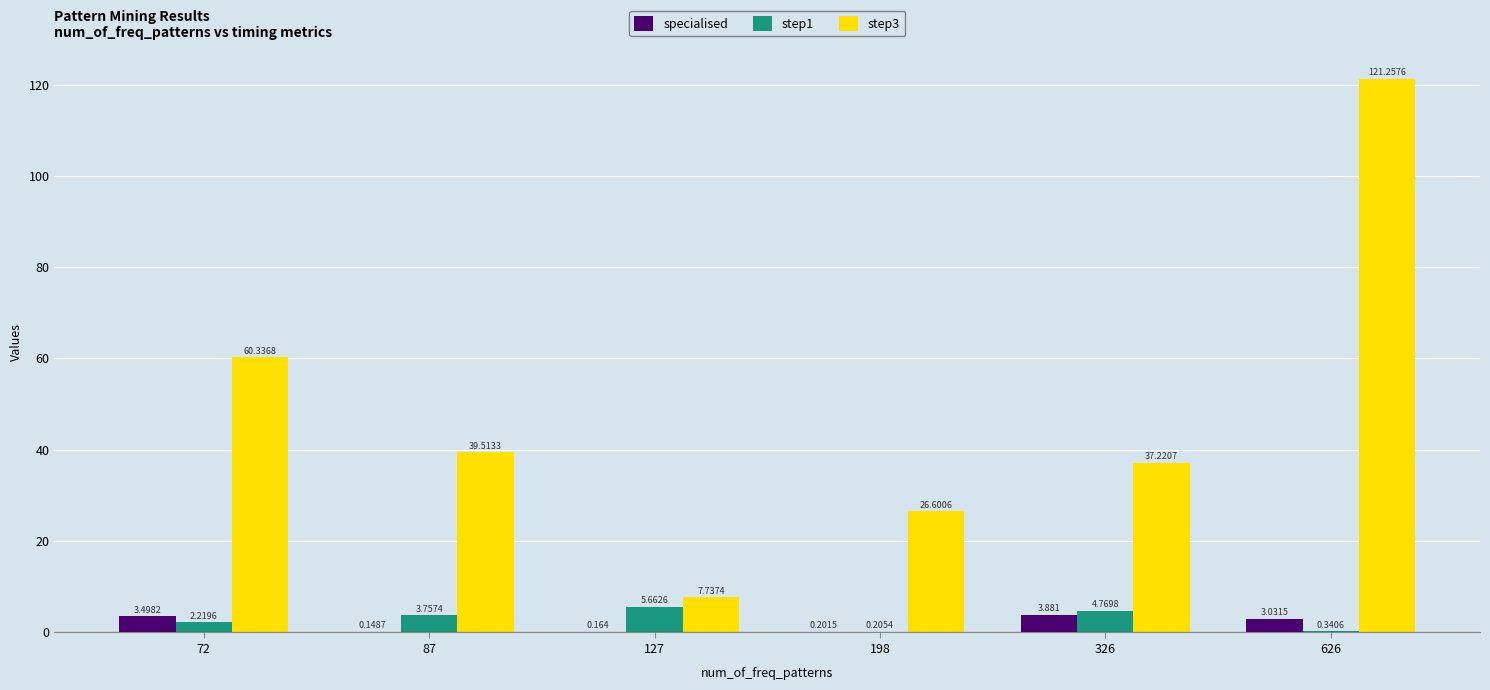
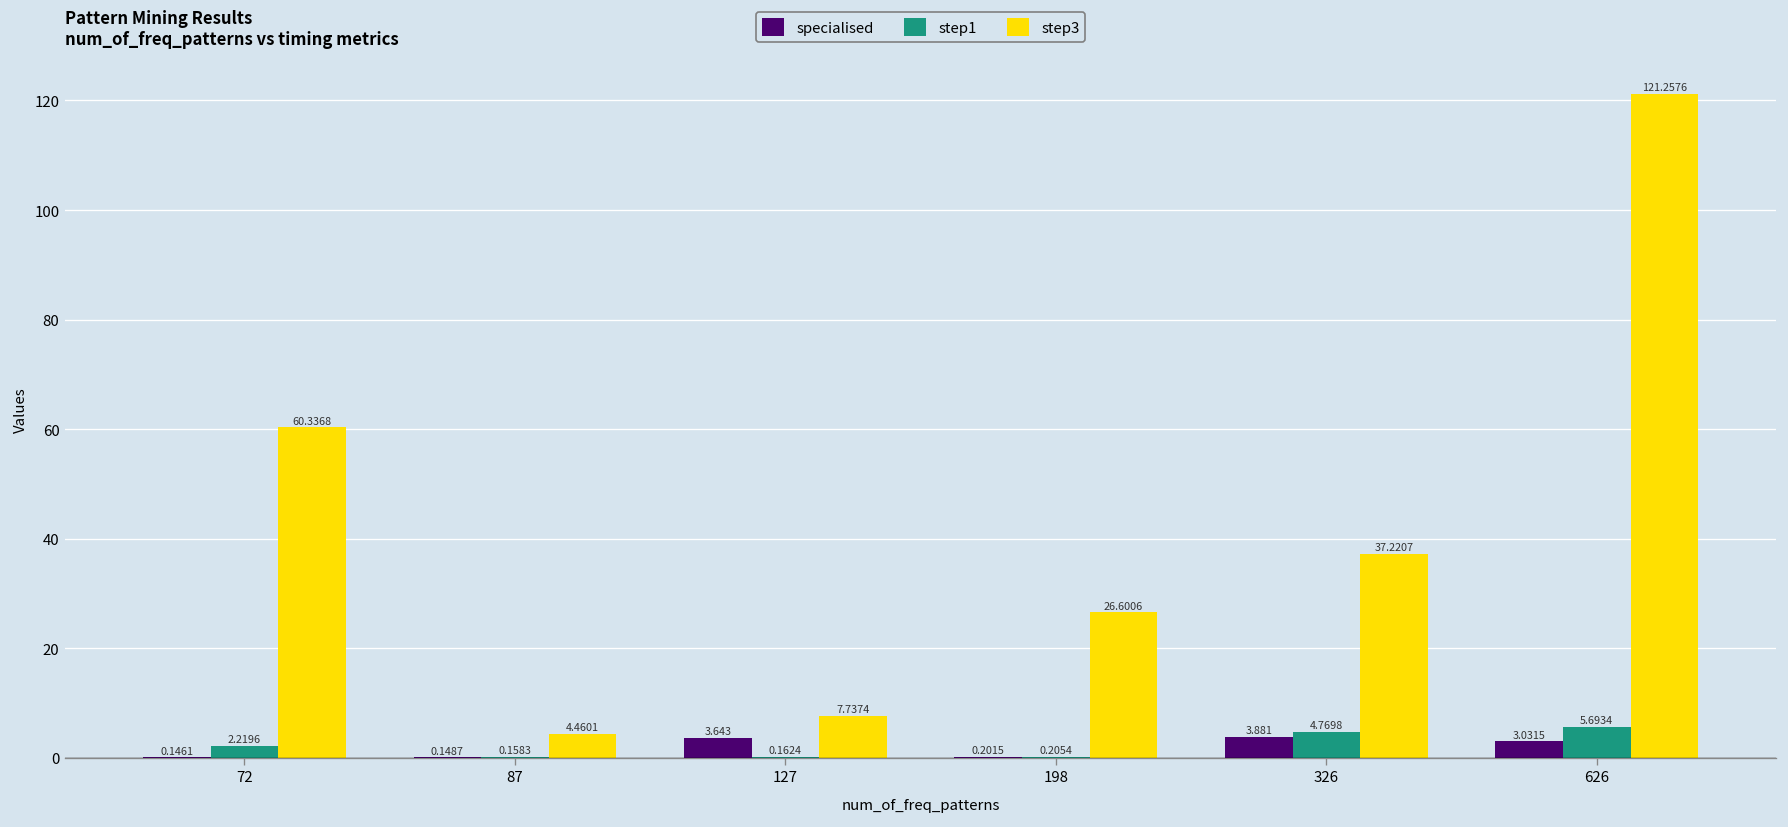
specialised, 72: 3.4982 -> 0.1461
step1, 87: 3.7574 -> 0.1583
step3, 87: 39.5133 -> 4.4601
specialised, 127: 0.164 -> 3.643
step1, 127: 5.6626 -> 0.1624
step1, 626: 0.3406 -> 5.6934
